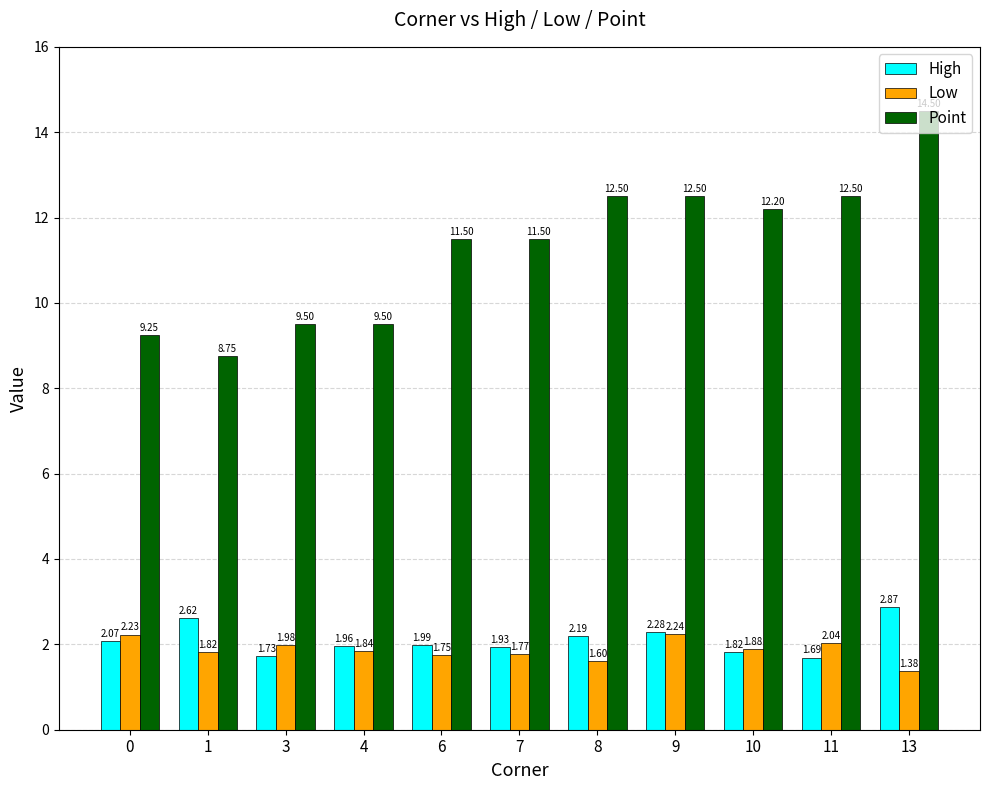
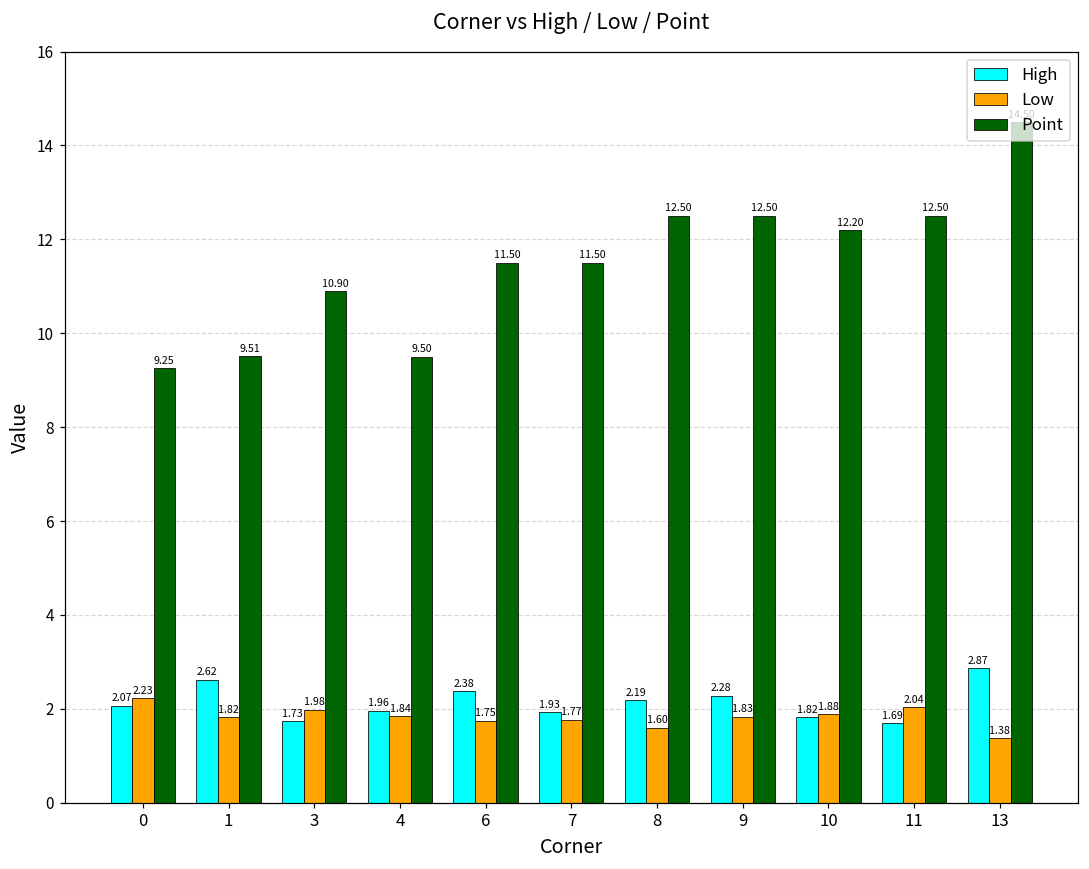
Point, 1: 8.75 -> 9.51
Point, 3: 9.50 -> 10.90
High, 6: 1.99 -> 2.38
Low, 9: 2.24 -> 1.83
